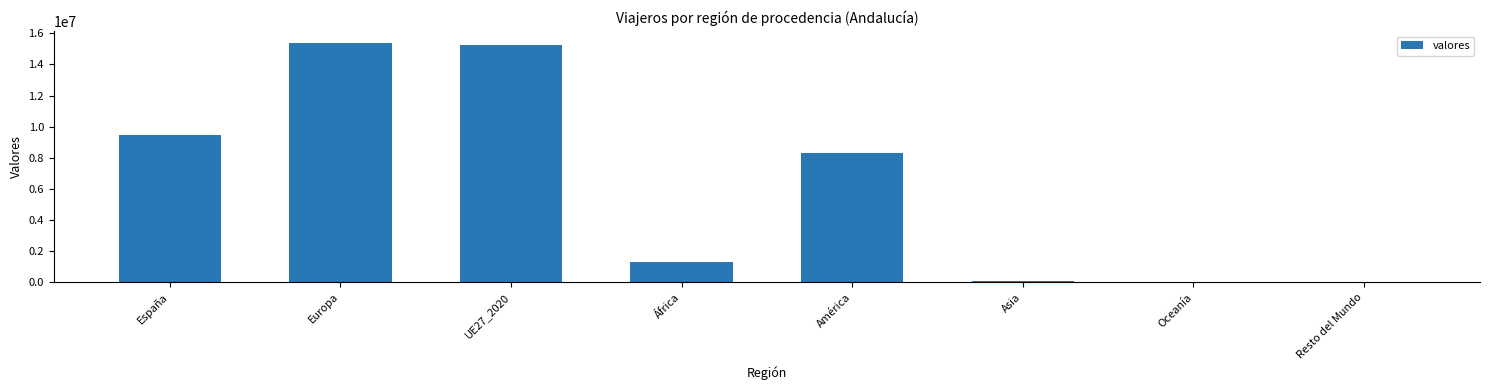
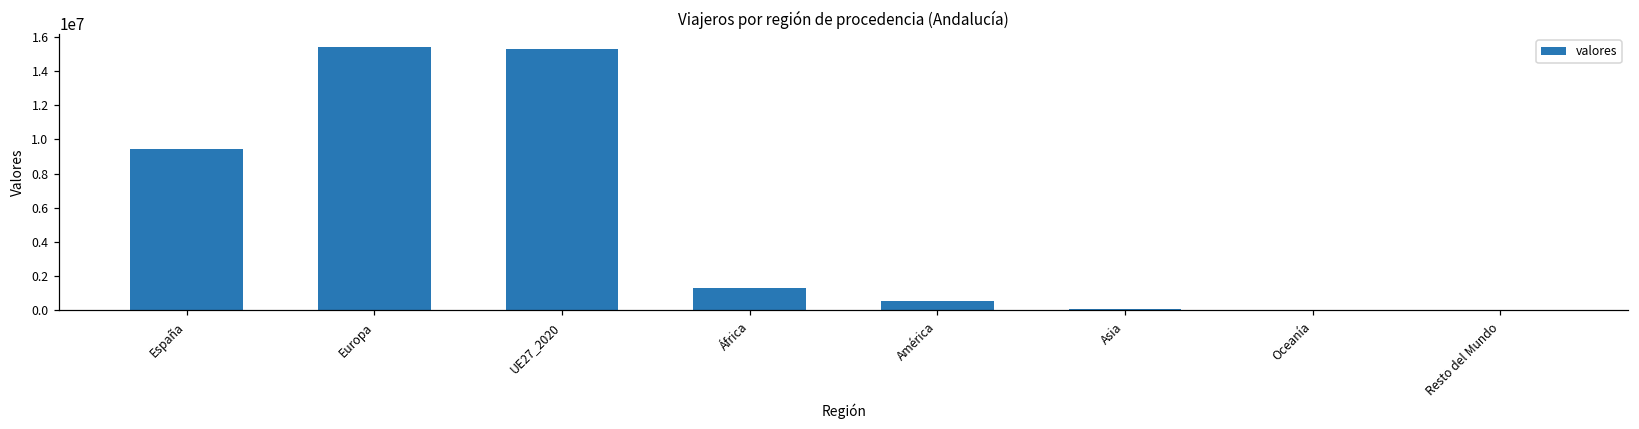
América: 8300000 -> 600000
